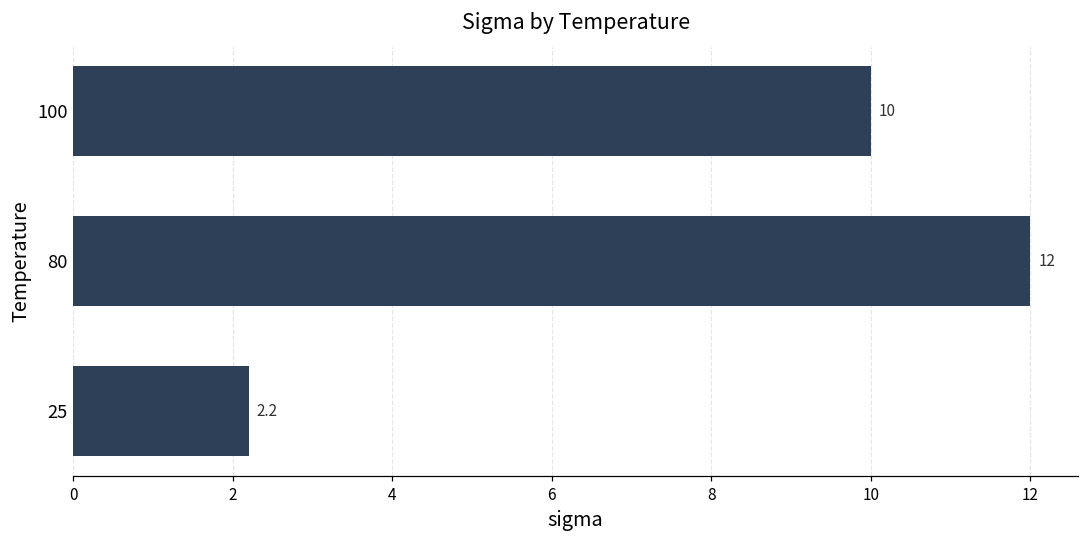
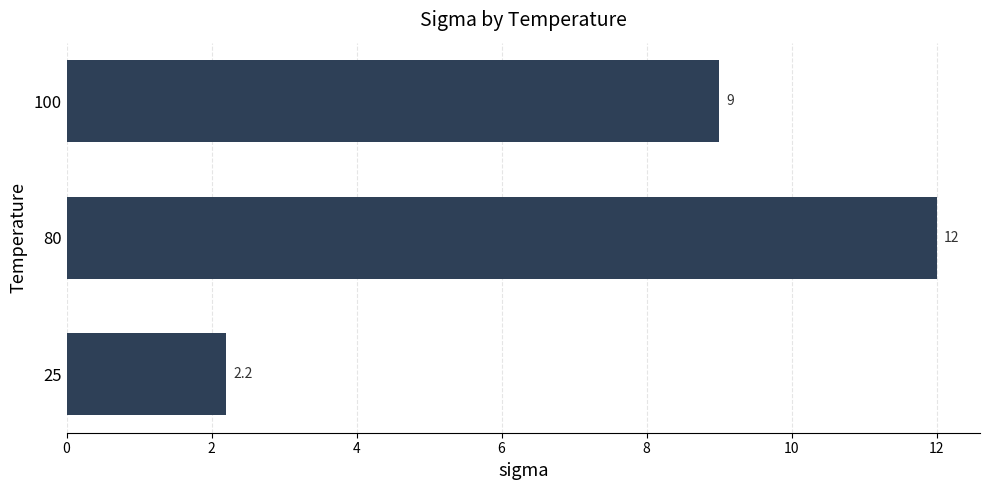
100: 10 -> 9
